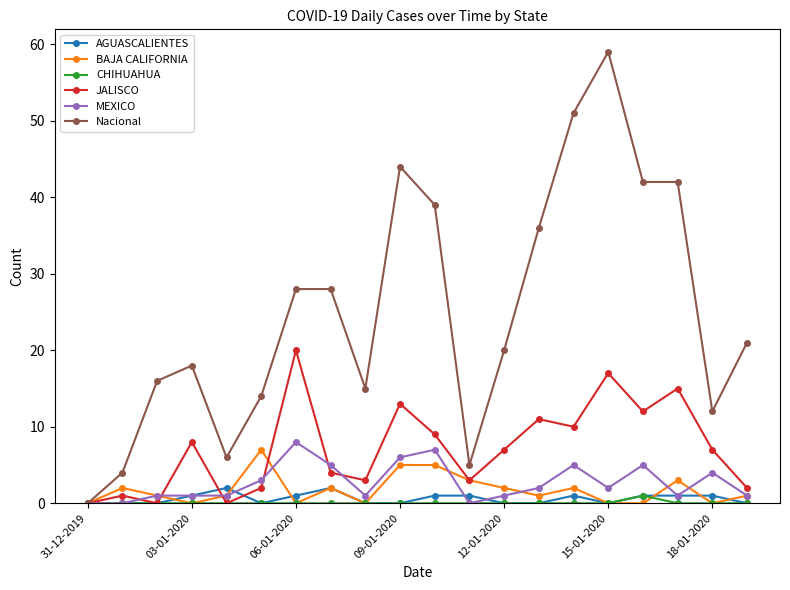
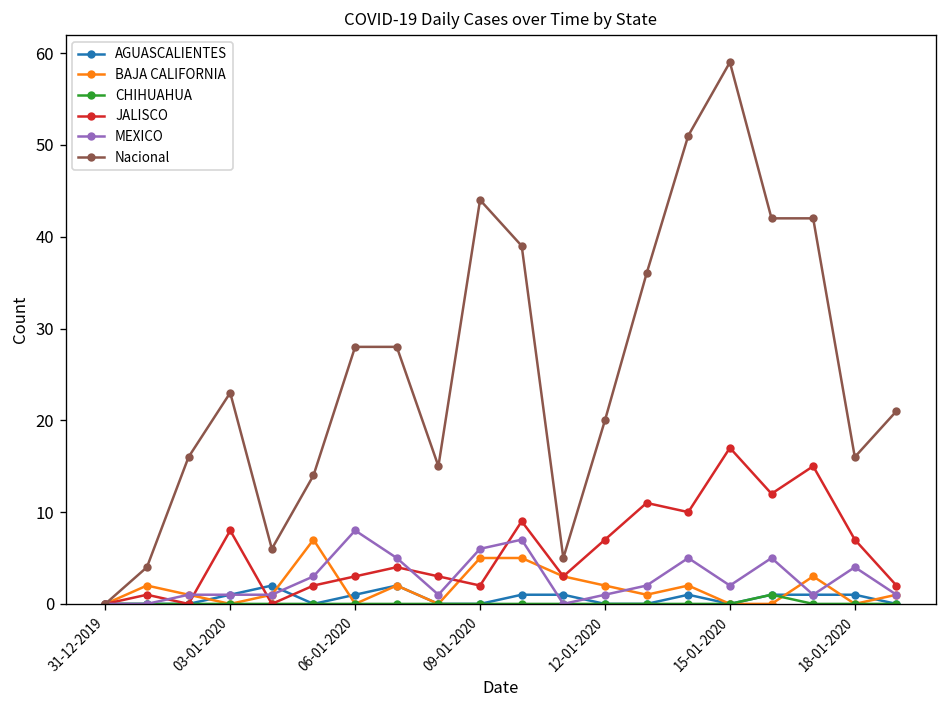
Nacional, 03-01-2020: 18 -> 23
JALISCO, 06-01-2020: 20 -> 3
JALISCO, 09-01-2020: 13 -> 2
Nacional, 18-01-2020: 12 -> 16
